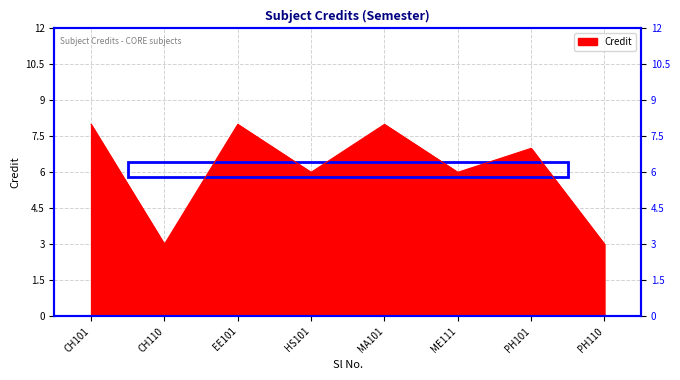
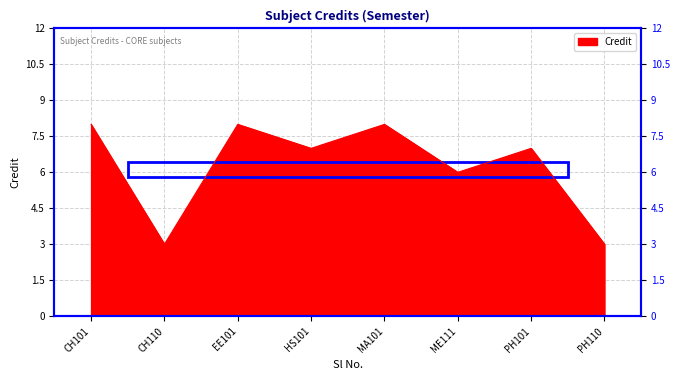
HS101: 6 -> 7
